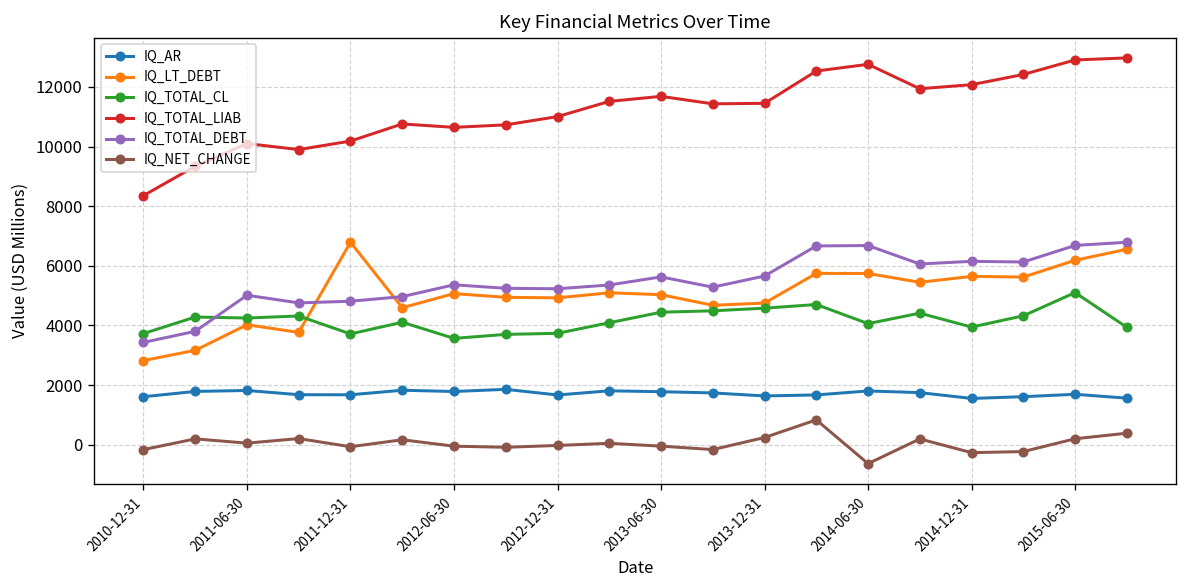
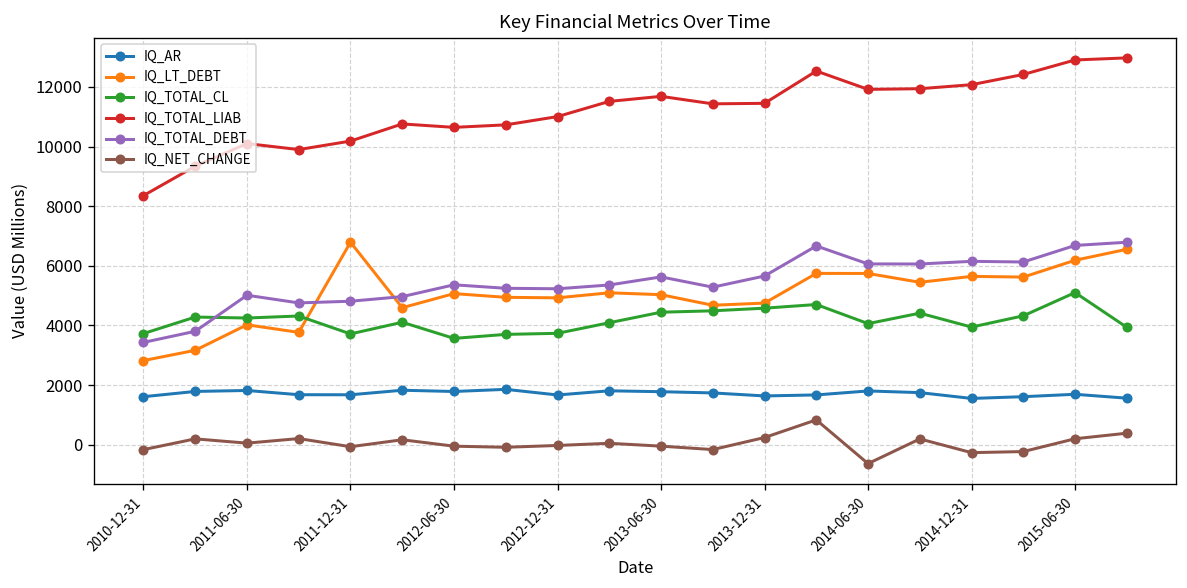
IQ_TOTAL_LIAB, 2014-06-30: 12800 -> 11900
IQ_TOTAL_DEBT, 2014-06-30: 6700 -> 6100
